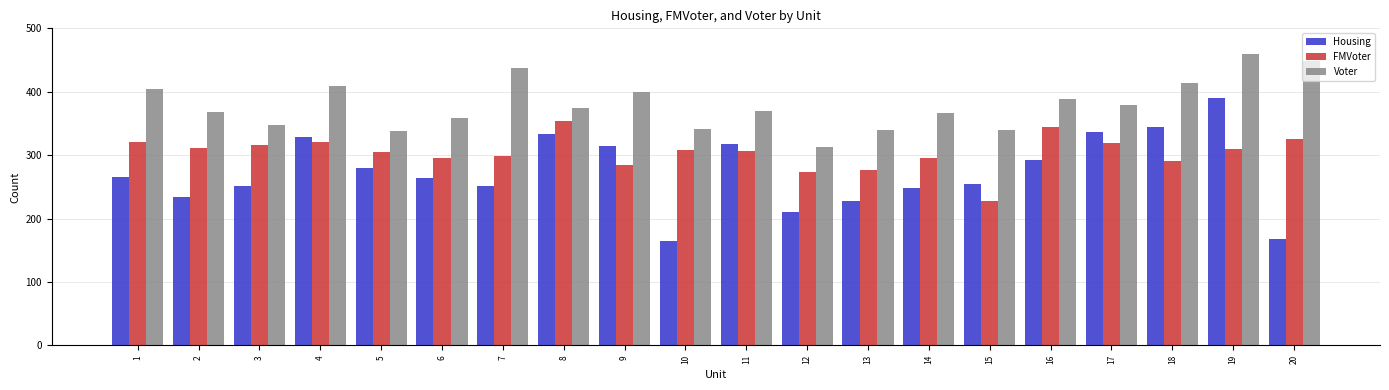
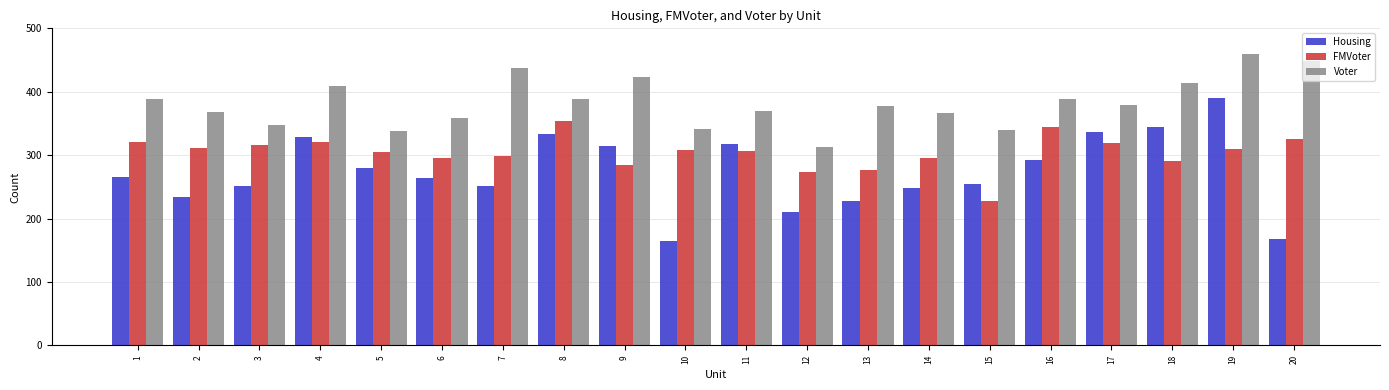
Voter, 1: 400 -> 390
Voter, 8: 370 -> 390
Voter, 9: 400 -> 420
Voter, 13: 340 -> 380
